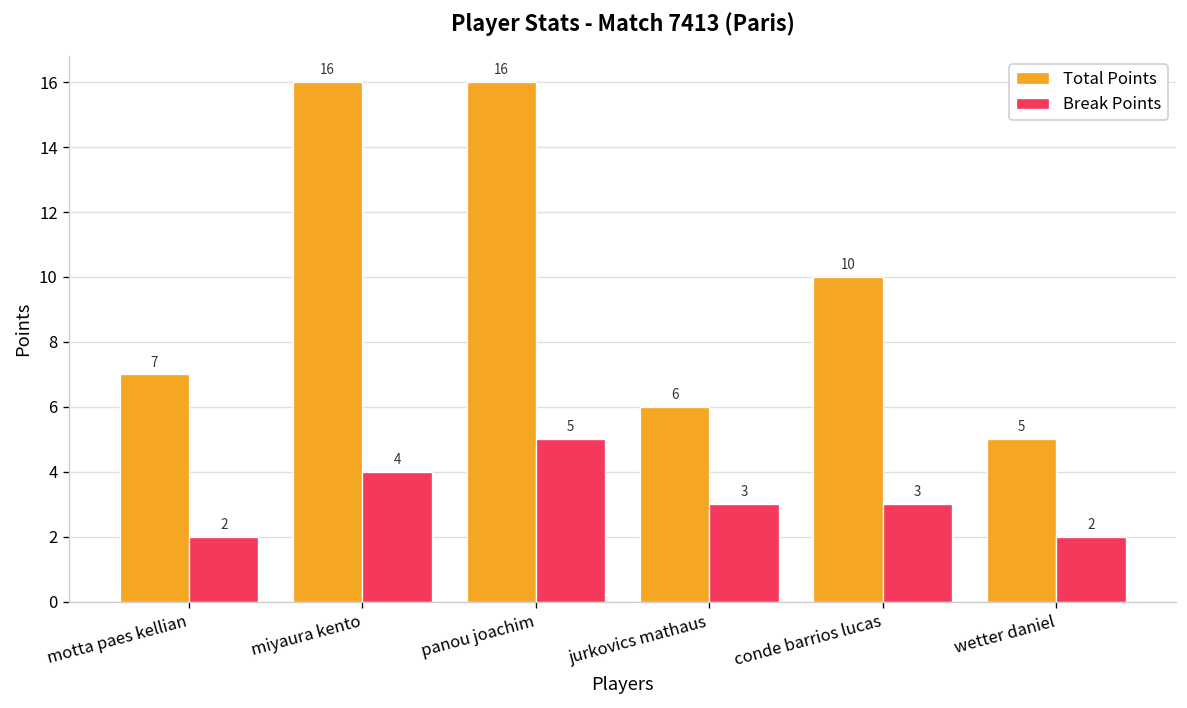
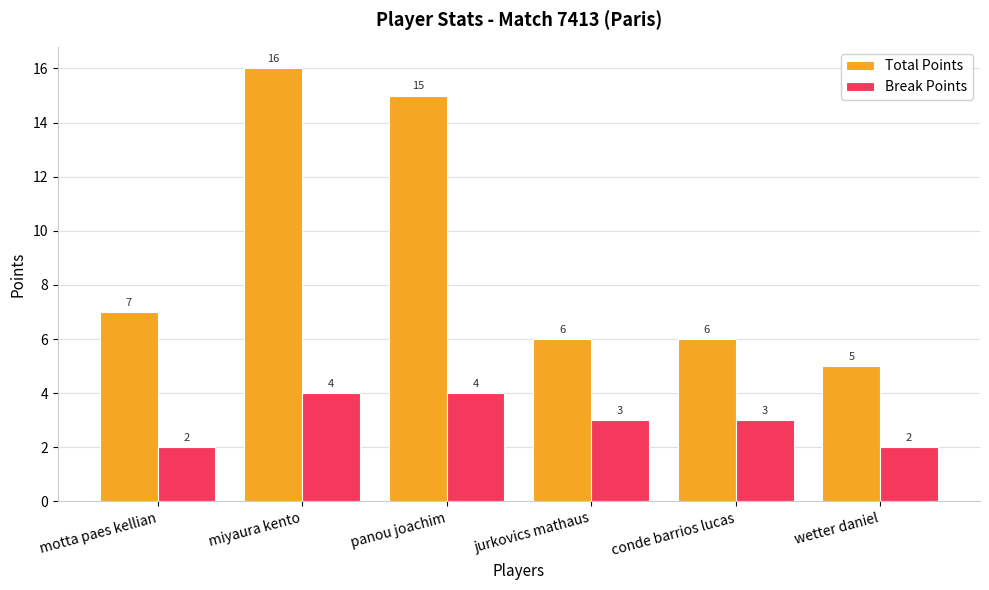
Total Points, panou joachim: 16 -> 15
Break Points, panou joachim: 5 -> 4
Total Points, conde barrios lucas: 10 -> 6
